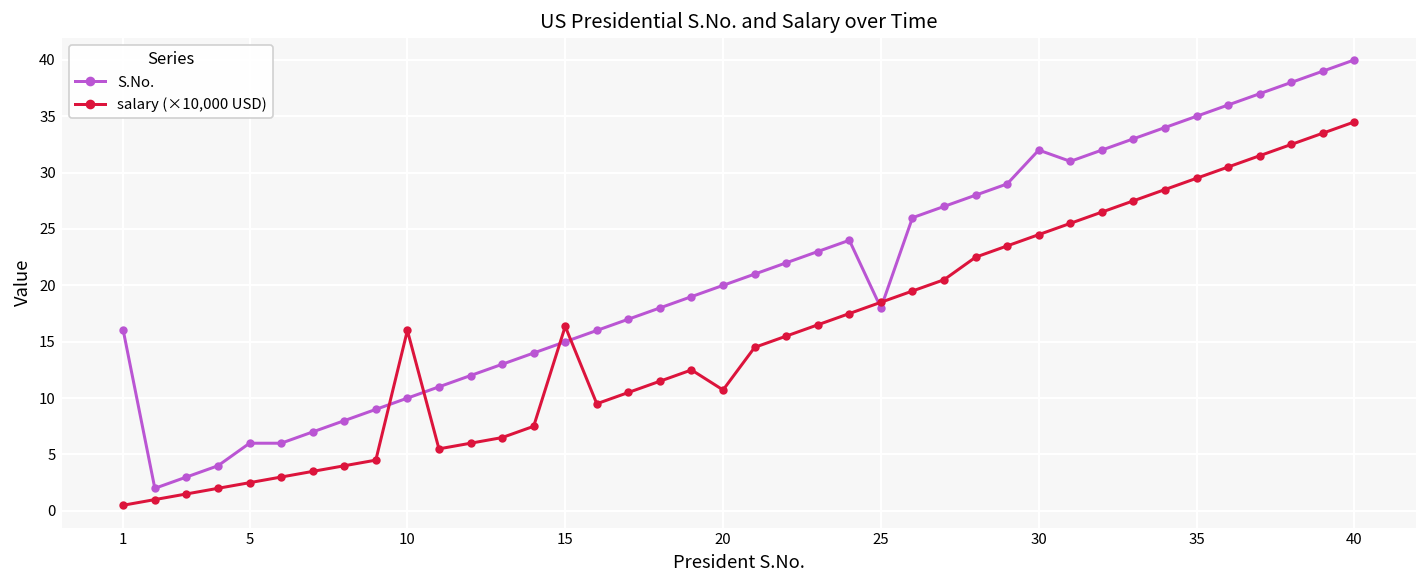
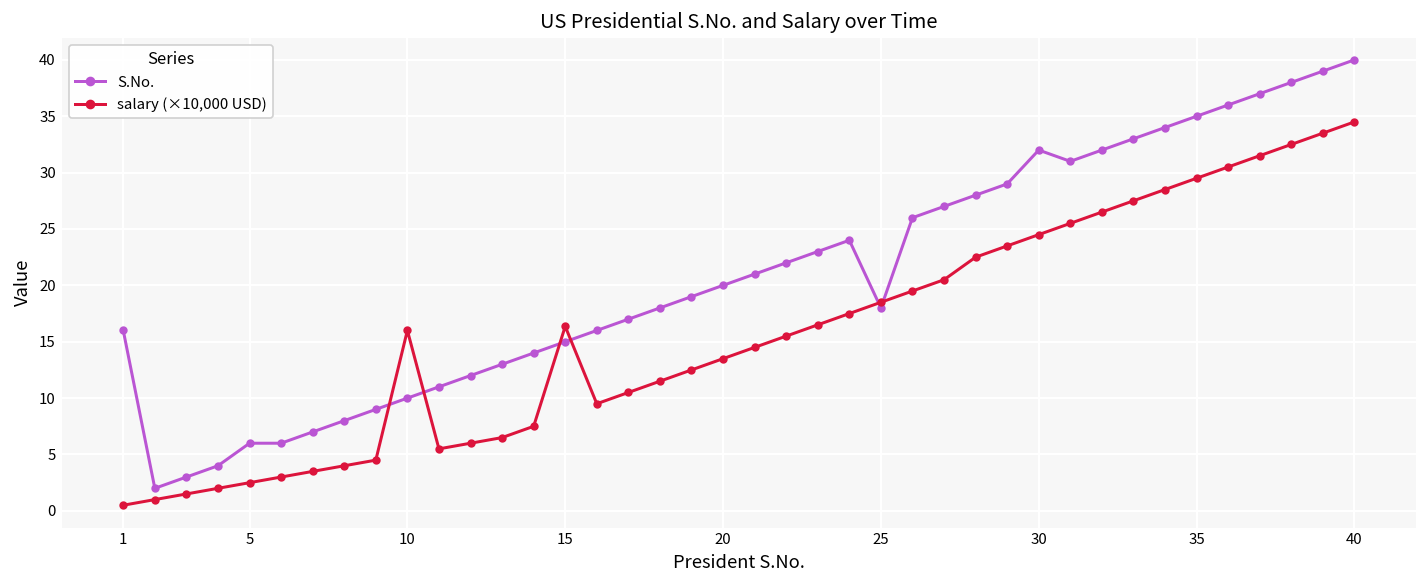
salary (×10,000 USD), 20: 11 -> 14
